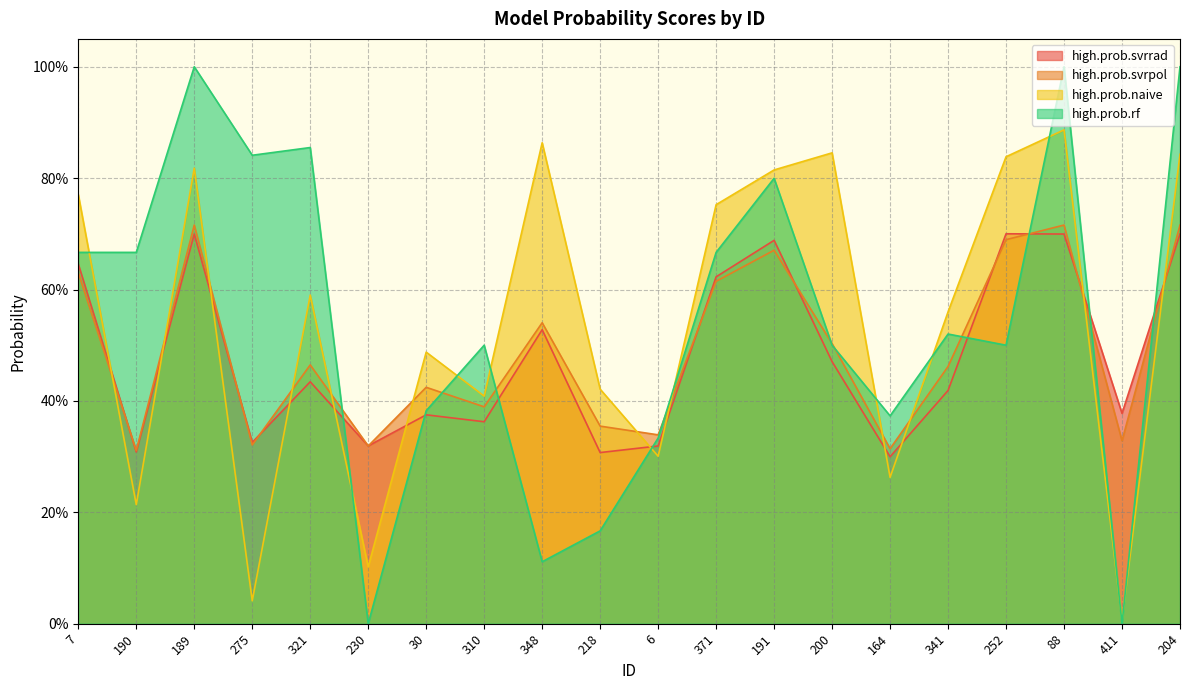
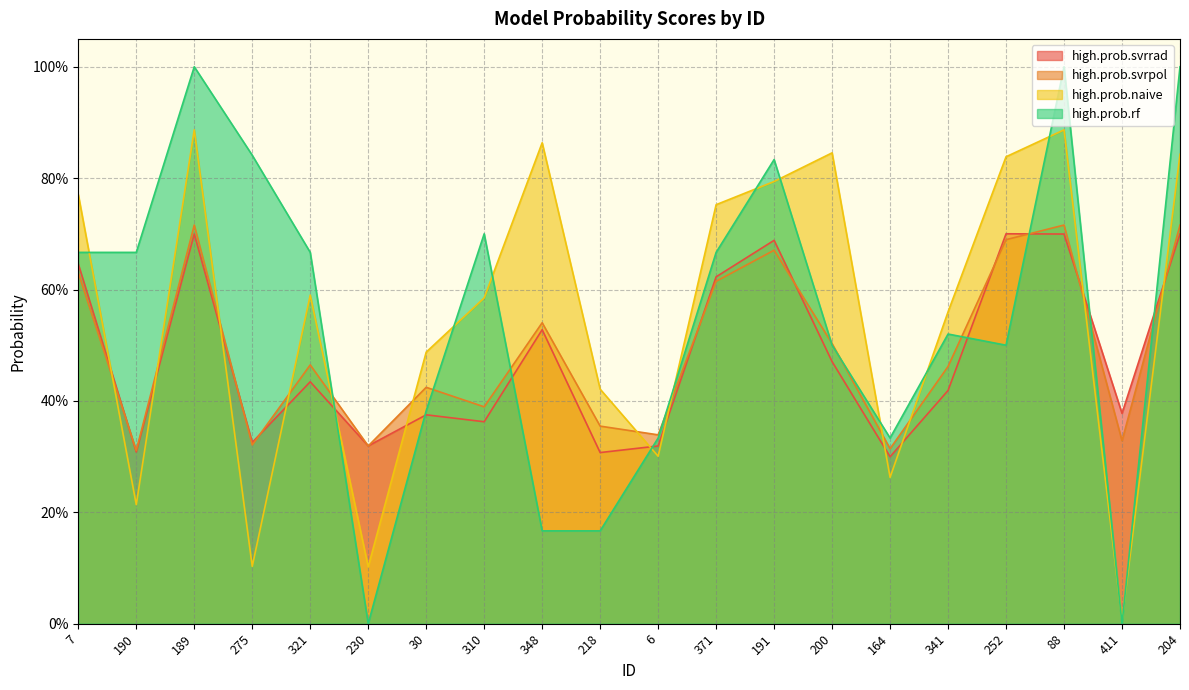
high.prob.naive, 189: 82% -> 89%
high.prob.naive, 275: 4% -> 10%
high.prob.rf, 321: 85% -> 67%
high.prob.naive, 310: 41% -> 58%
high.prob.rf, 310: 50% -> 70%
high.prob.rf, 348: 11% -> 17%
high.prob.naive, 191: 81% -> 79%
high.prob.rf, 191: 80% -> 83%
high.prob.rf, 164: 37% -> 33%
